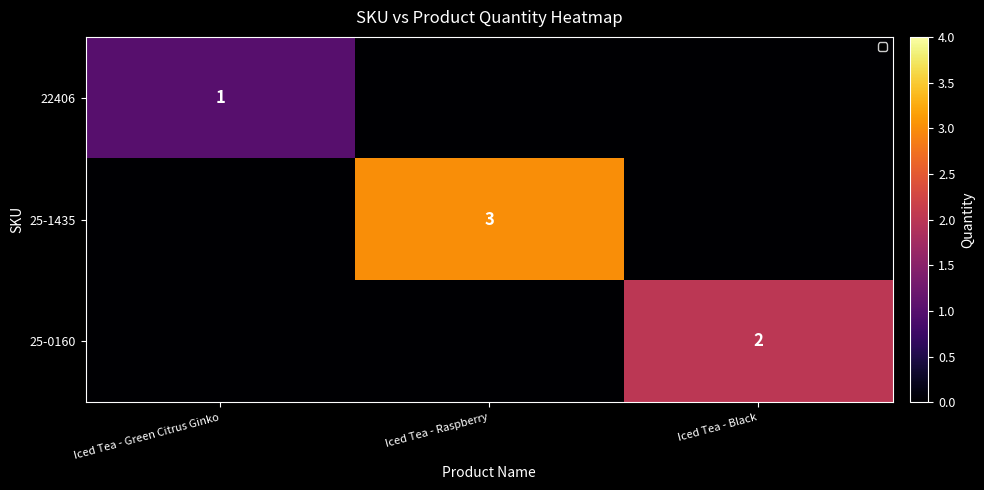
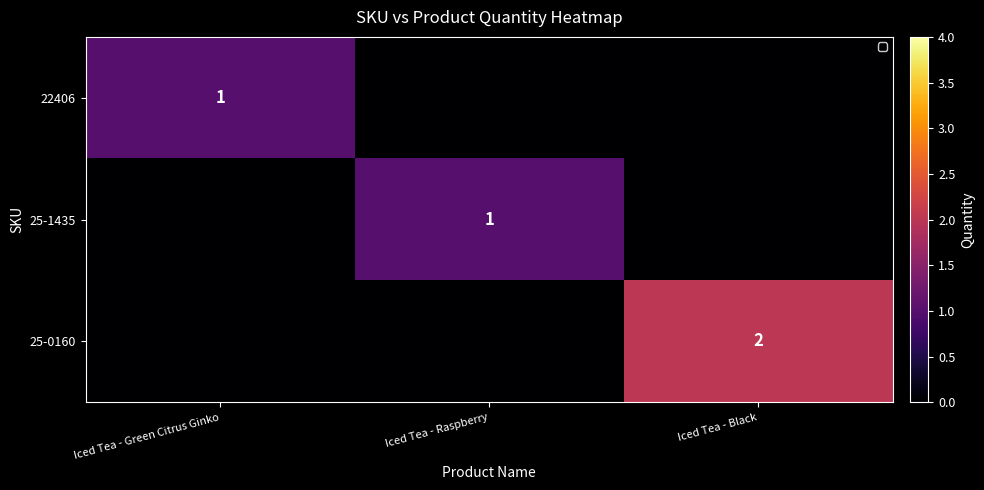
25-1435, Iced Tea - Raspberry: 3 -> 1
